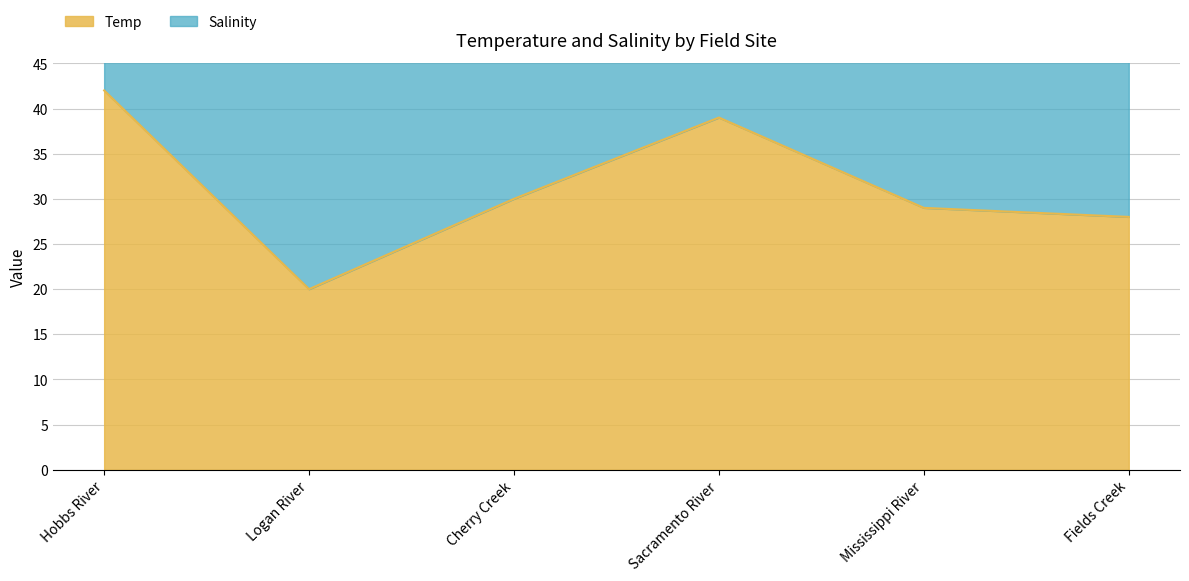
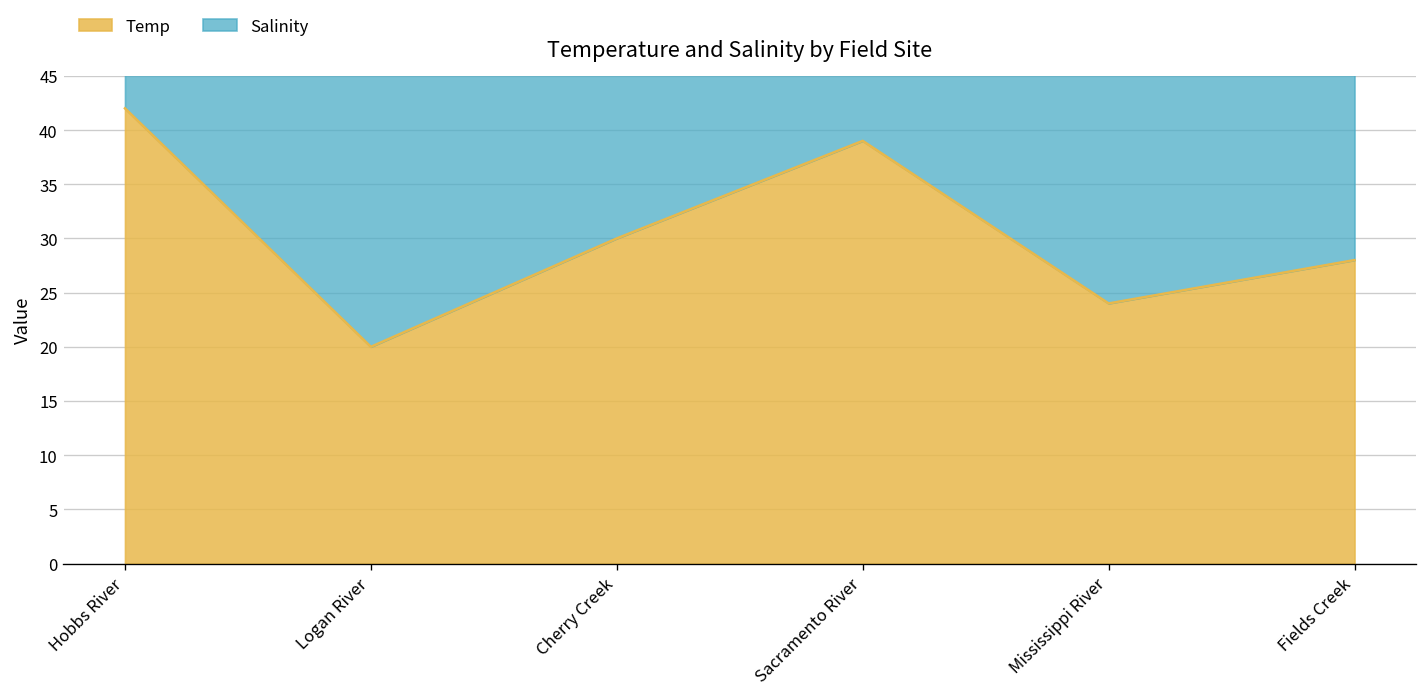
Temp, Mississippi River: 29 -> 24
